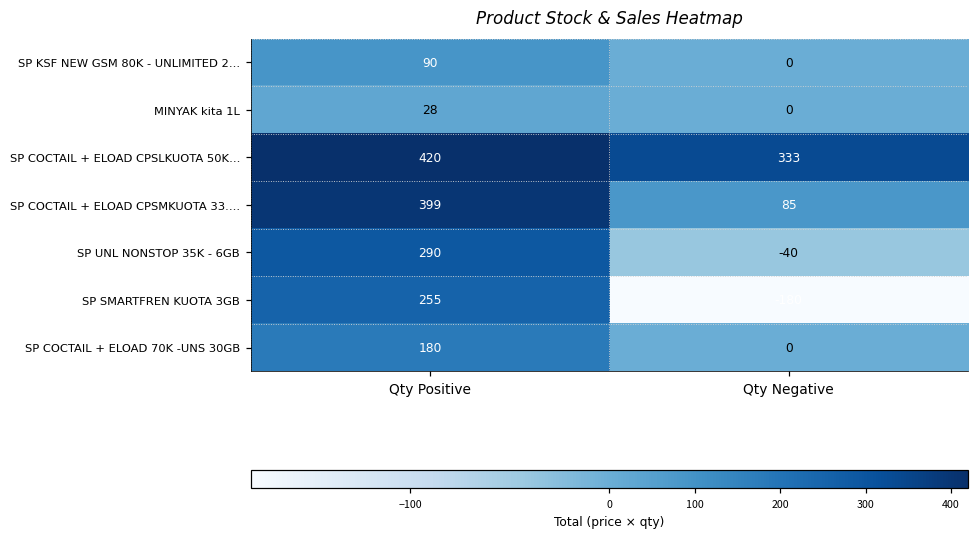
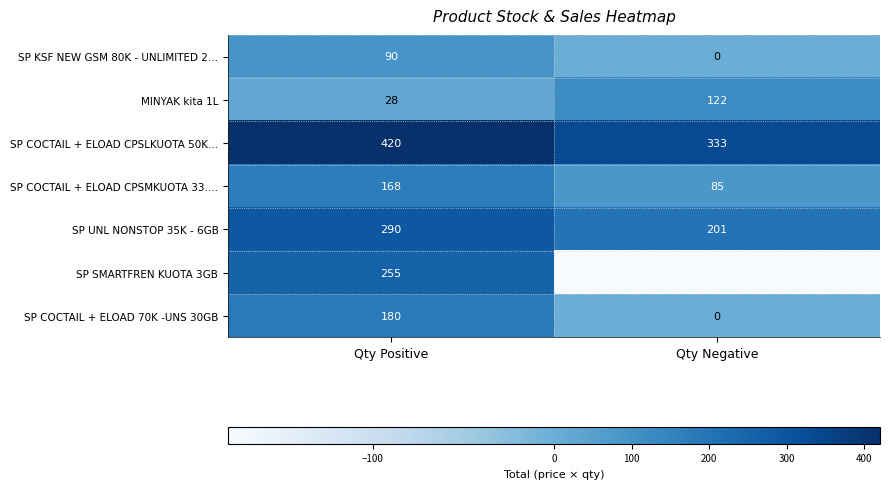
MINYAK kita 1L, Qty Negative: 0 -> 122
SP COCTAIL + ELOAD CPSMKUOTA 33.…, Qty Positive: 399 -> 168
SP UNL NONSTOP 35K - 6GB, Qty Negative: -40 -> 201
